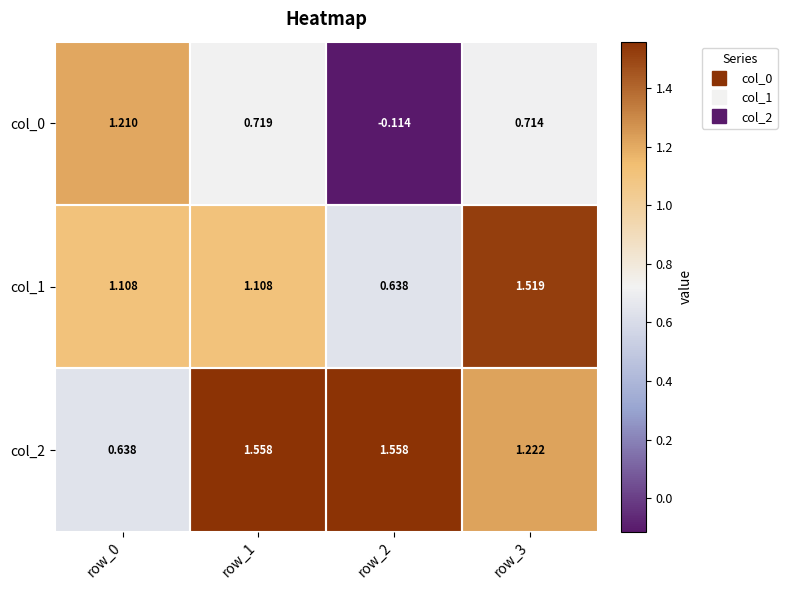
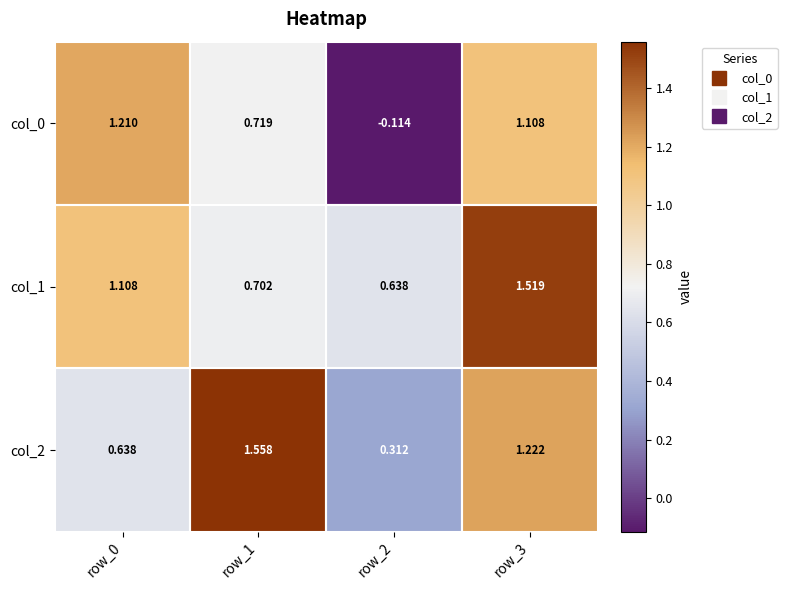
col_0, row_3: 0.714 -> 1.108
col_1, row_1: 1.108 -> 0.702
col_2, row_2: 1.558 -> 0.312
